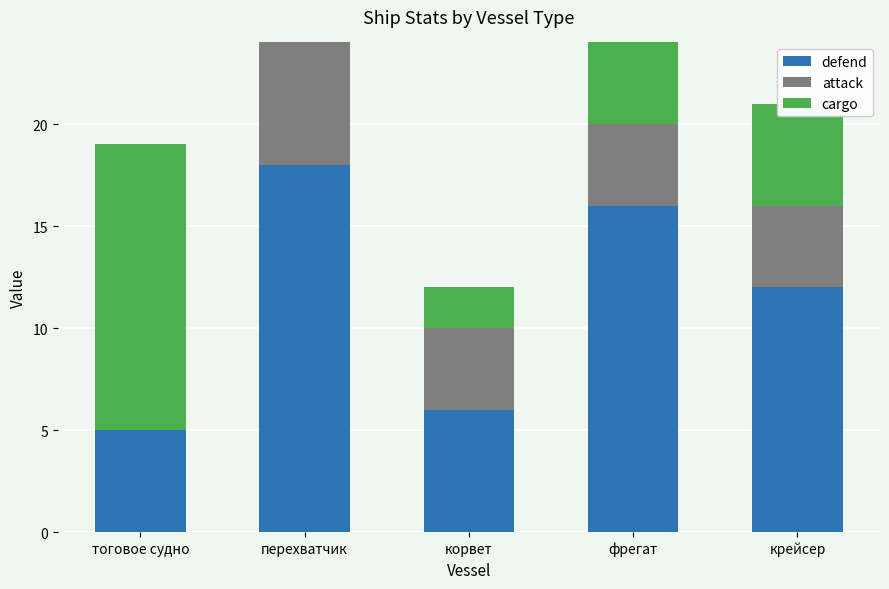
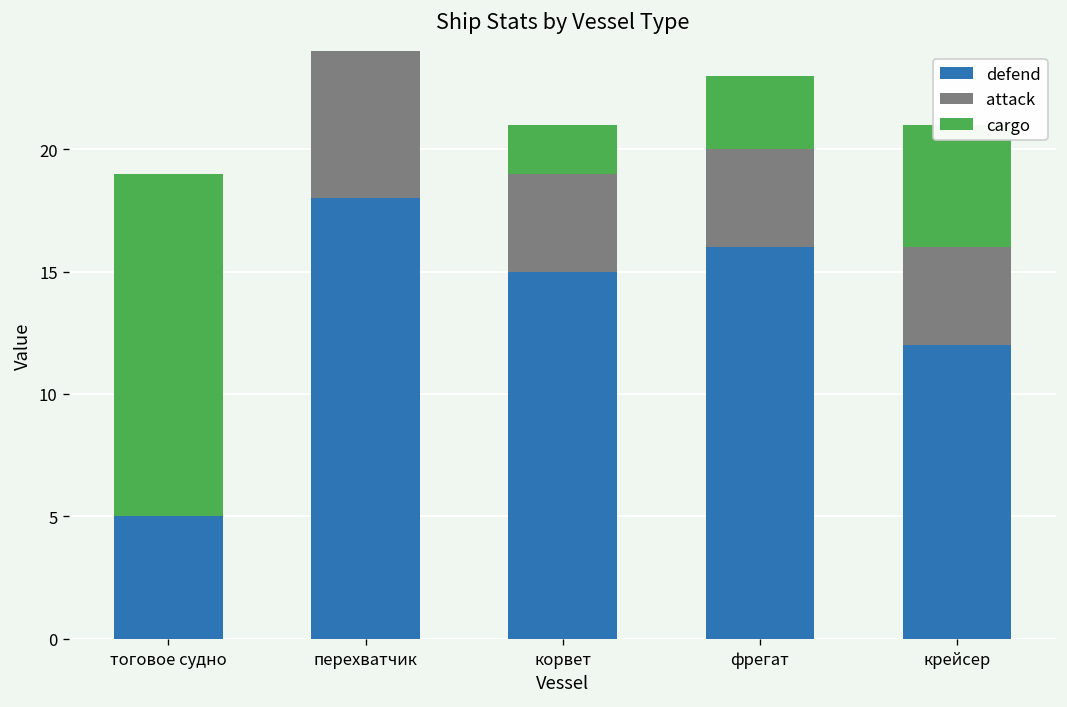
defend, корвет: 6 -> 15
cargo, фрегат: 4 -> 3
